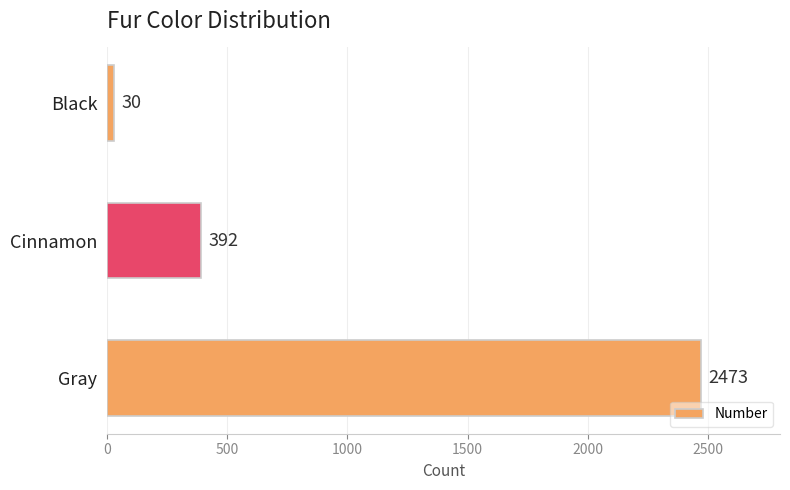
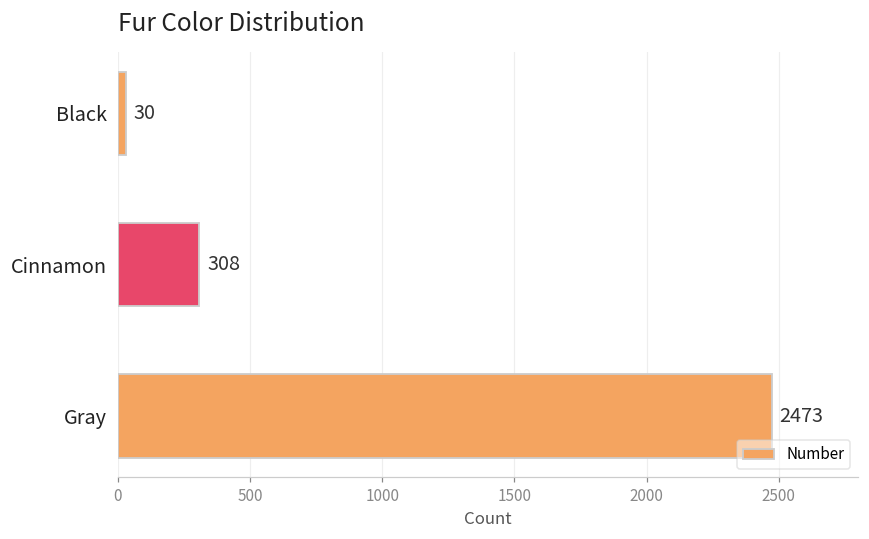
Cinnamon: 392 -> 308
